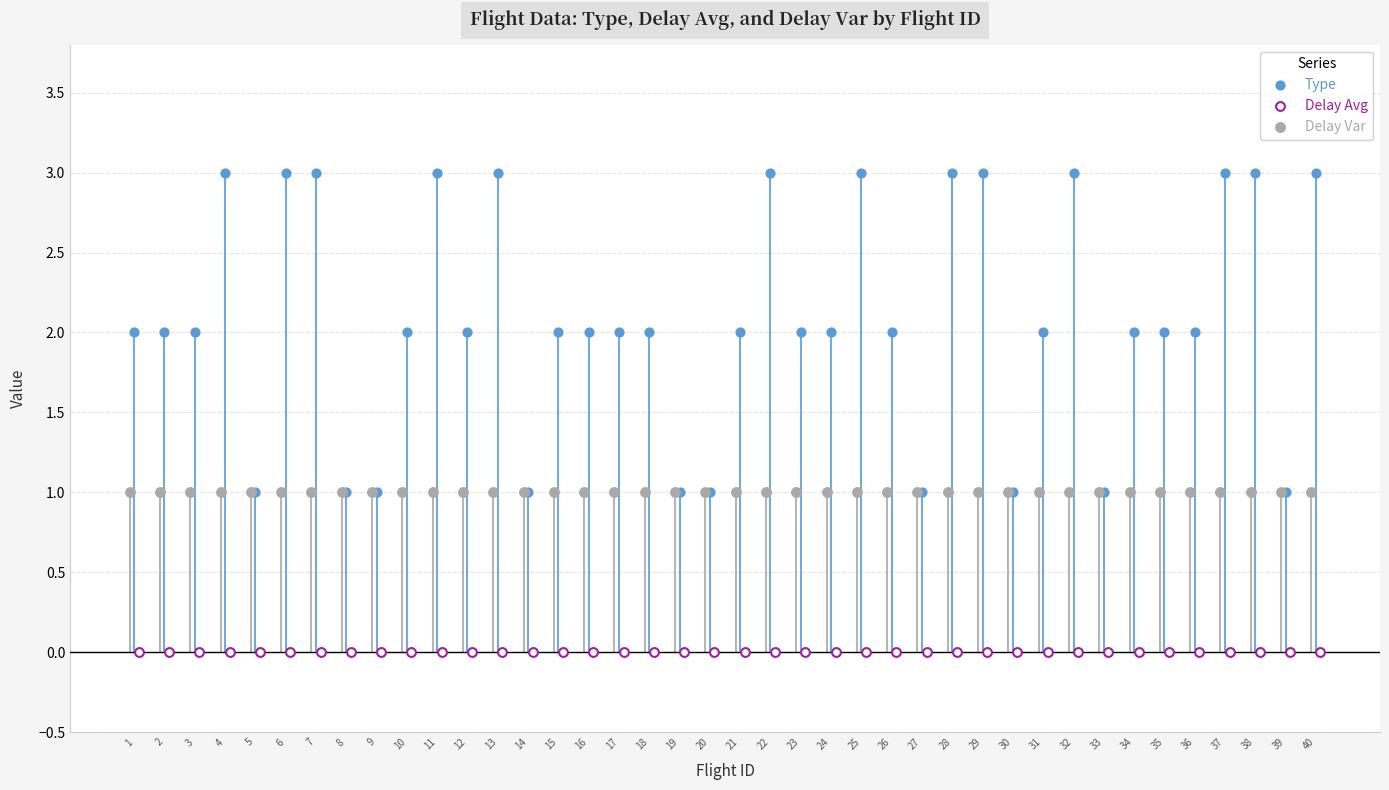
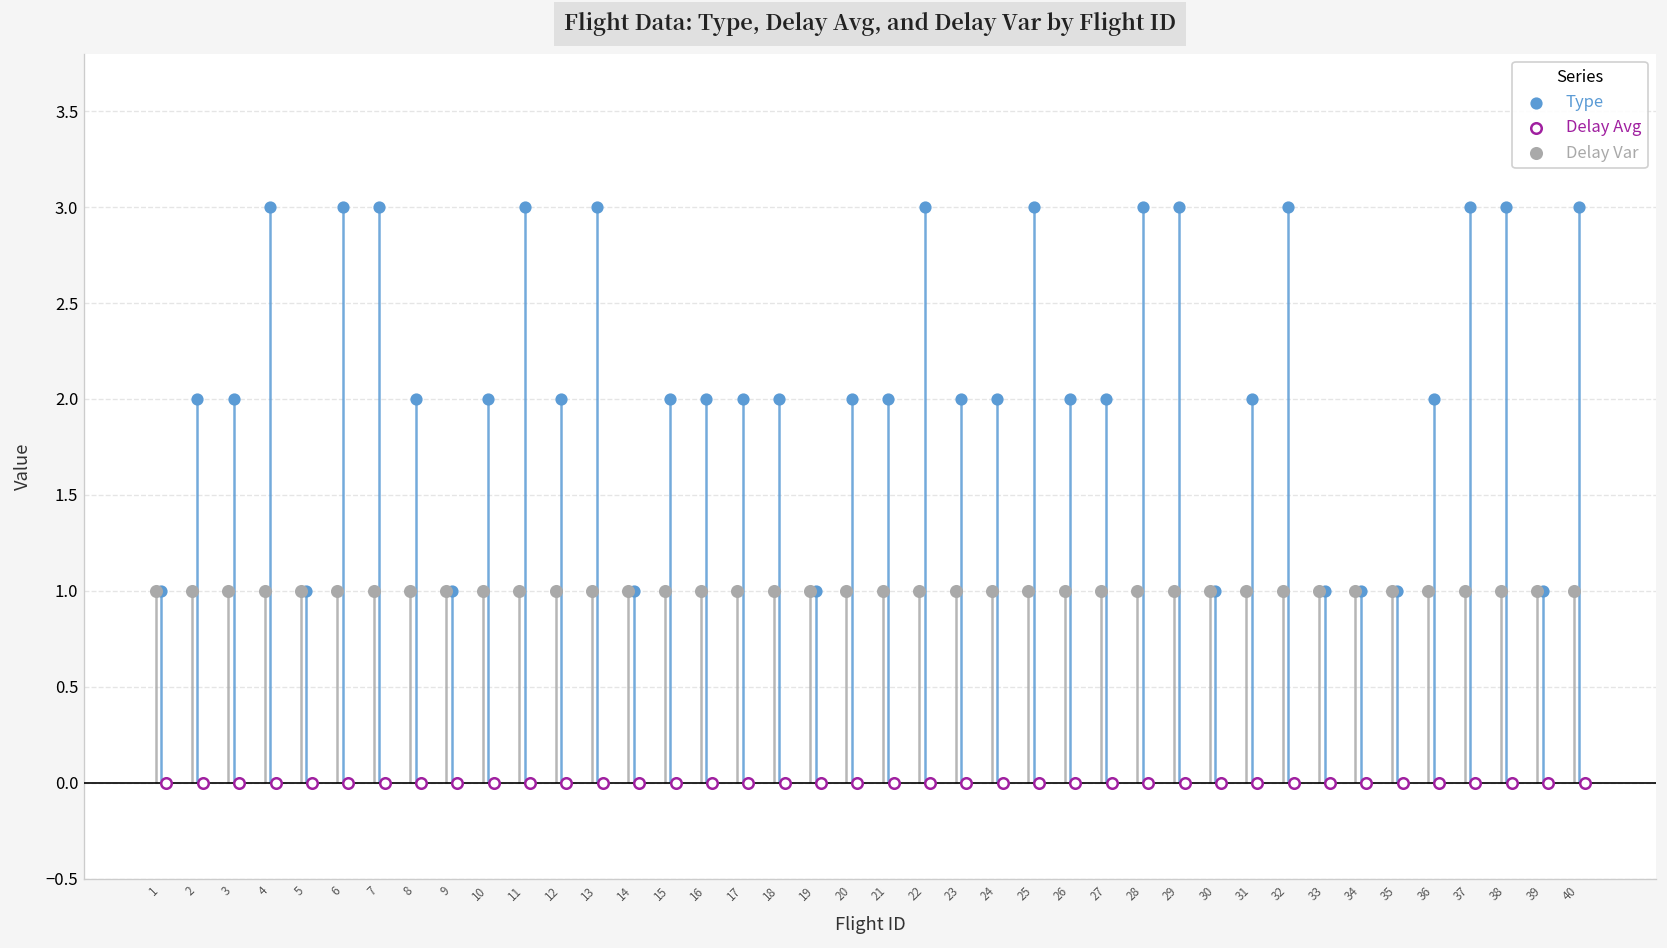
Type, 1: 2 -> 1
Type, 8: 1 -> 2
Type, 20: 1 -> 2
Type, 27: 1 -> 2
Type, 34: 2 -> 1
Type, 35: 2 -> 1
